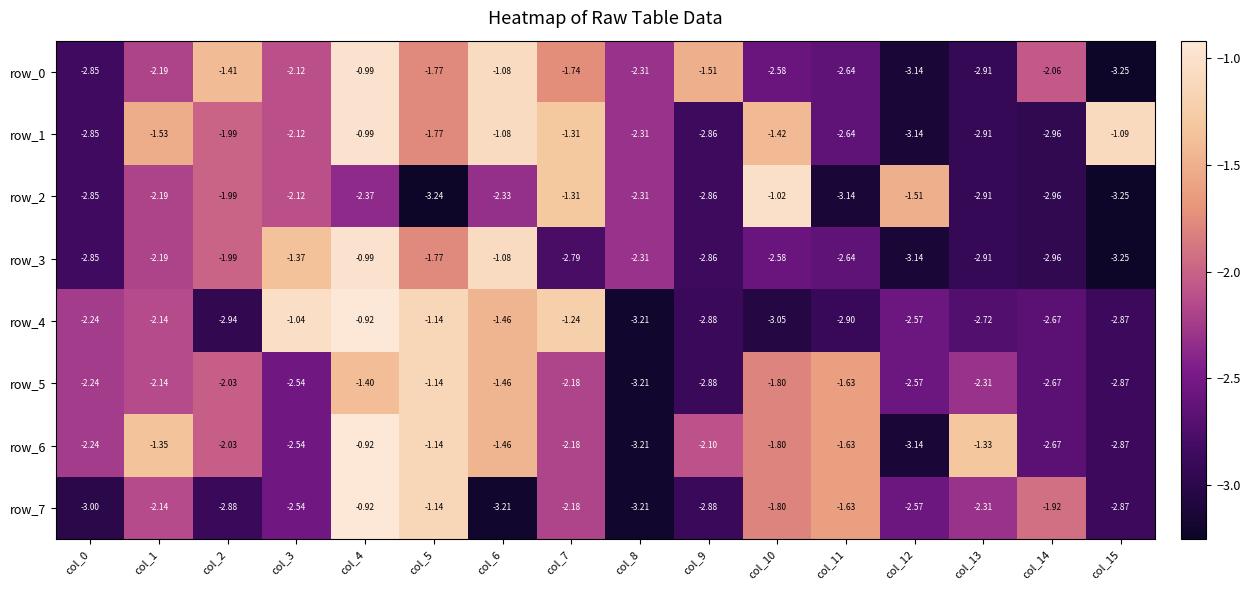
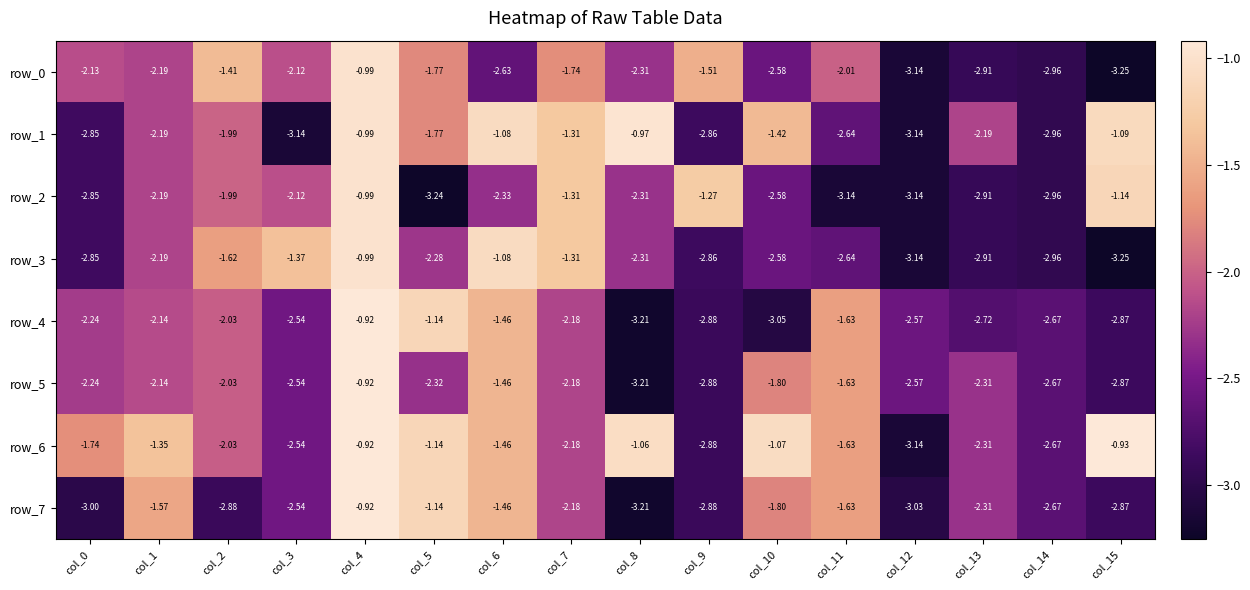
row_0, col_0: -2.85 -> -2.13
row_0, col_6: -1.08 -> -2.63
row_0, col_11: -2.64 -> -2.01
row_0, col_14: -2.06 -> -2.96
row_1, col_1: -1.53 -> -2.19
row_1, col_3: -2.12 -> -3.14
row_1, col_8: -2.31 -> -0.97
row_1, col_13: -2.91 -> -2.19
row_2, col_4: -2.37 -> -0.99
row_2, col_9: -2.86 -> -1.27
row_2, col_10: -1.02 -> -2.58
row_2, col_12: -1.51 -> -3.14
row_2, col_15: -3.25 -> -1.14
row_3, col_2: -1.99 -> -1.62
row_3, col_5: -1.77 -> -2.28
row_3, col_7: -2.79 -> -1.31
row_4, col_2: -2.94 -> -2.03
row_4, col_3: -1.04 -> -2.54
row_4, col_7: -1.24 -> -2.18
row_4, col_11: -2.90 -> -1.63
row_5, col_4: -1.40 -> -0.92
row_5, col_5: -1.14 -> -2.32
row_6, col_0: -2.24 -> -1.74
row_6, col_8: -3.21 -> -1.06
row_6, col_9: -2.10 -> -2.88
row_6, col_10: -1.80 -> -1.07
row_6, col_13: -1.33 -> -2.31
row_6, col_15: -2.87 -> -0.93
row_7, col_1: -2.14 -> -1.57
row_7, col_6: -3.21 -> -1.46
row_7, col_12: -2.57 -> -3.03
row_7, col_14: -1.92 -> -2.67
